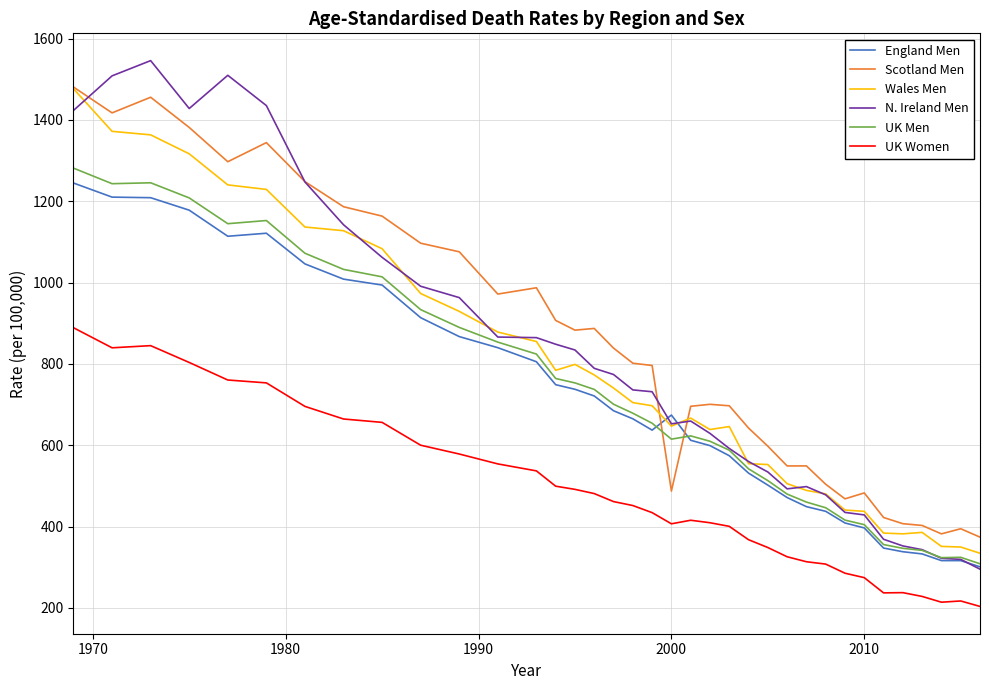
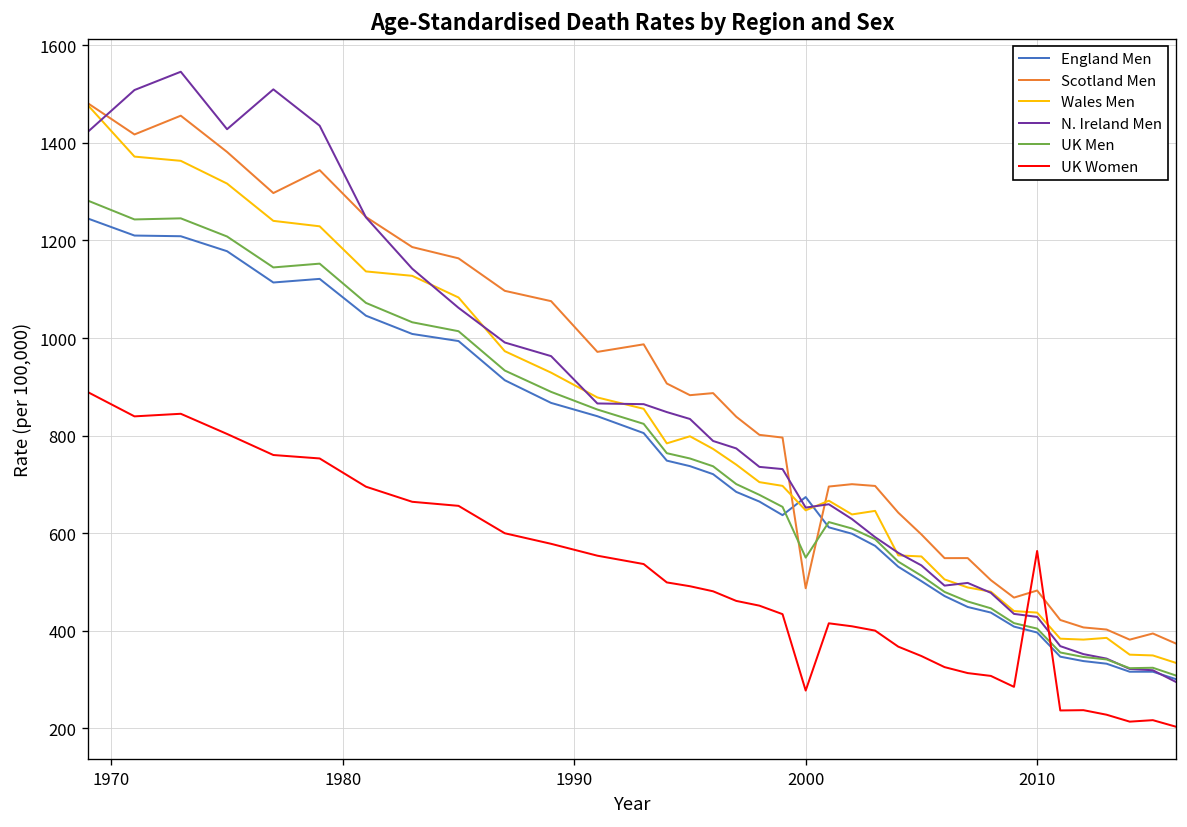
UK Men, 2000: 610 -> 550
UK Women, 2000: 410 -> 280
UK Women, 2010: 270 -> 560
